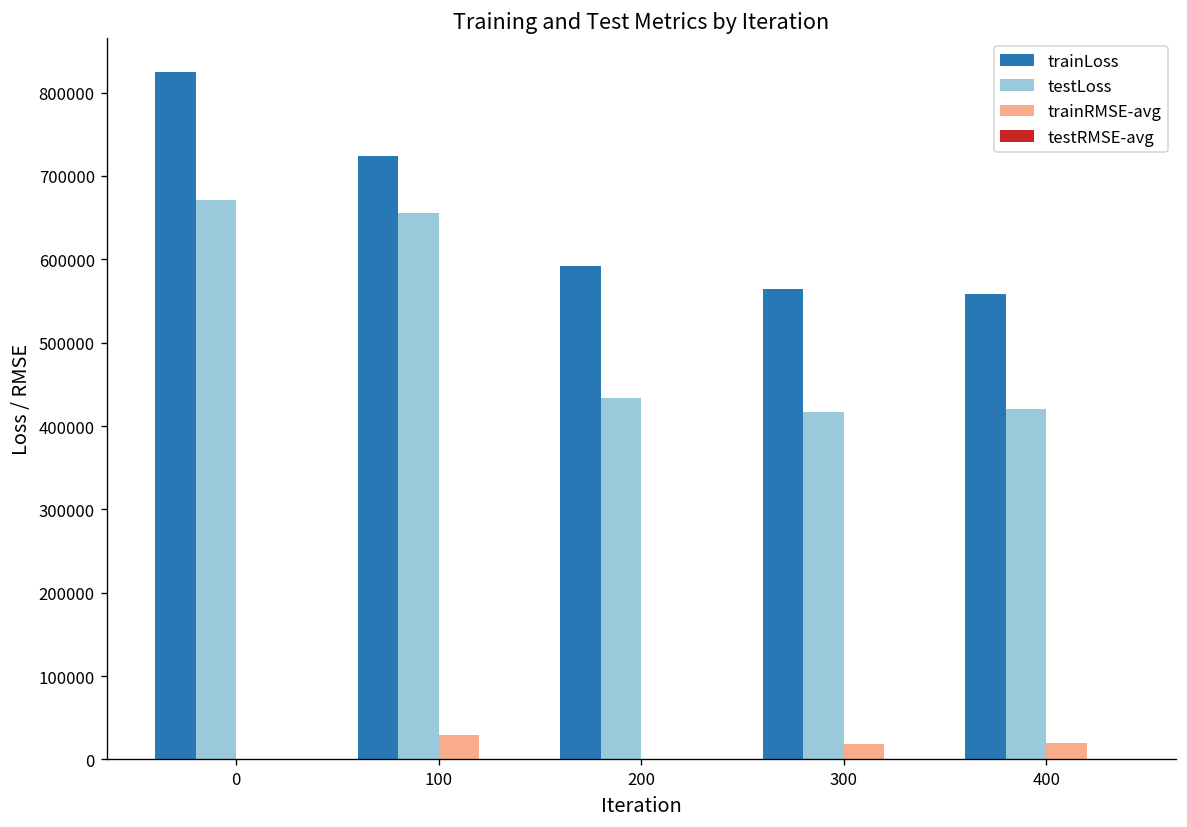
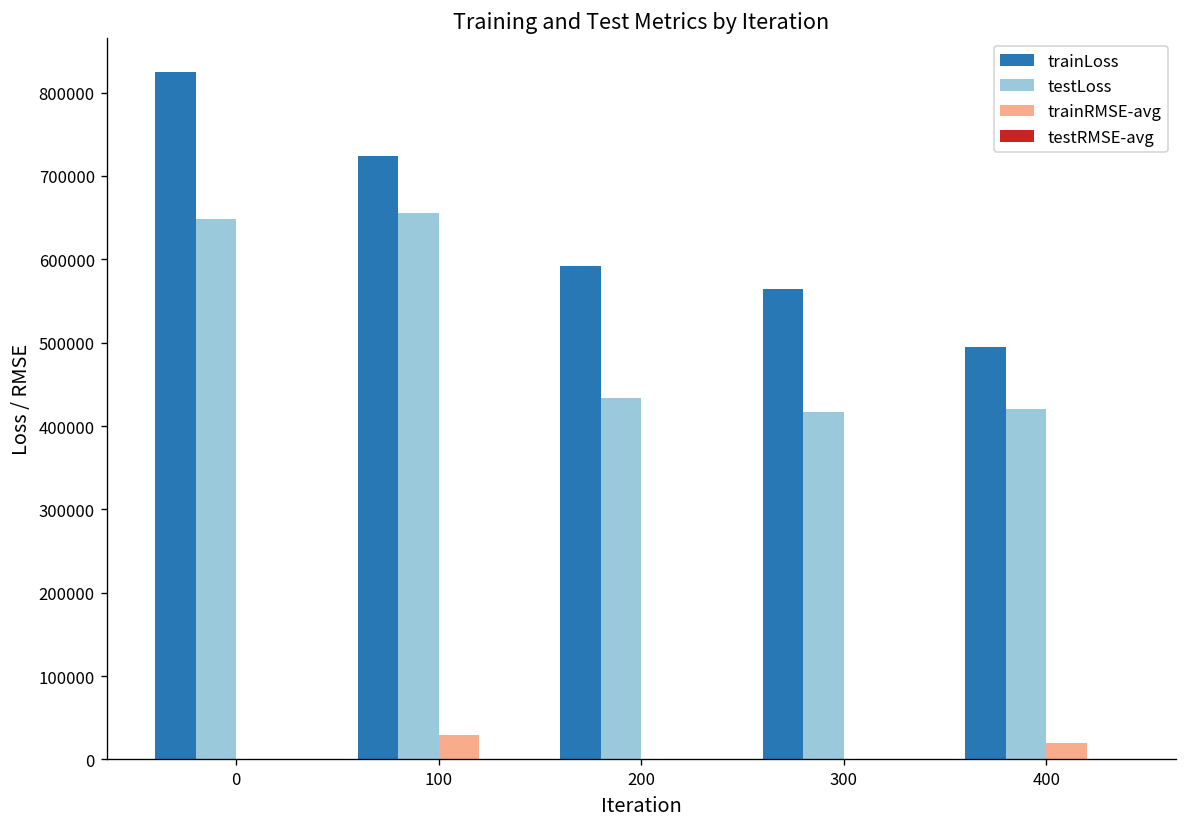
testLoss, 0: 670000 -> 650000
trainRMSE-avg, 300: 20000 -> 0
trainLoss, 400: 560000 -> 490000
